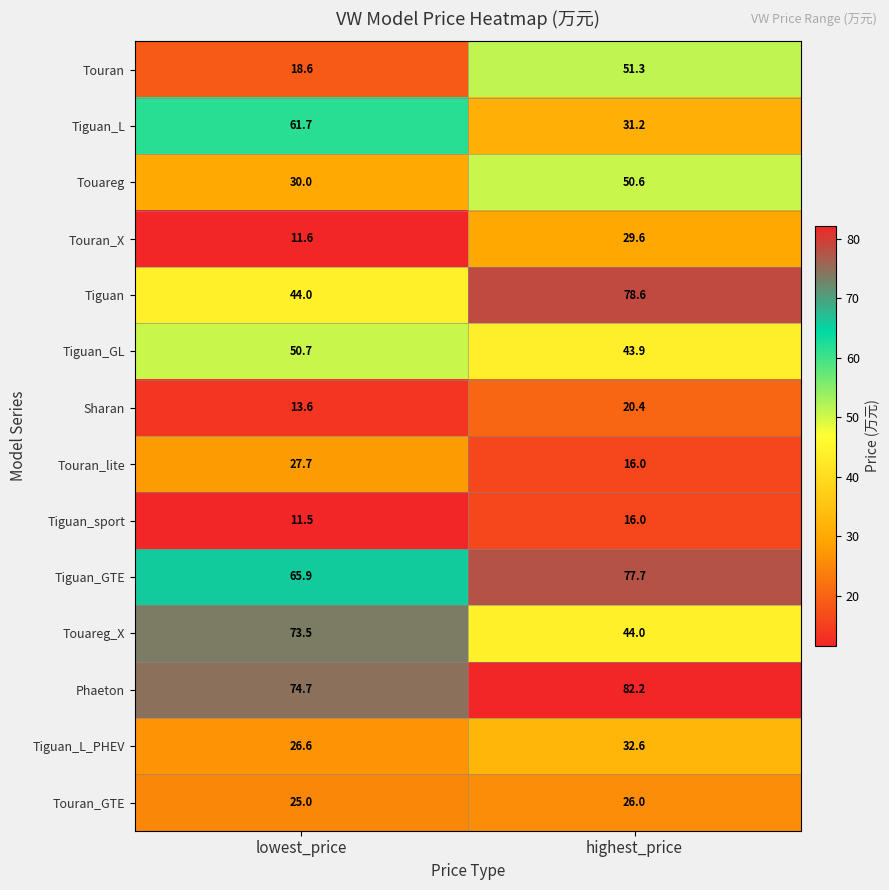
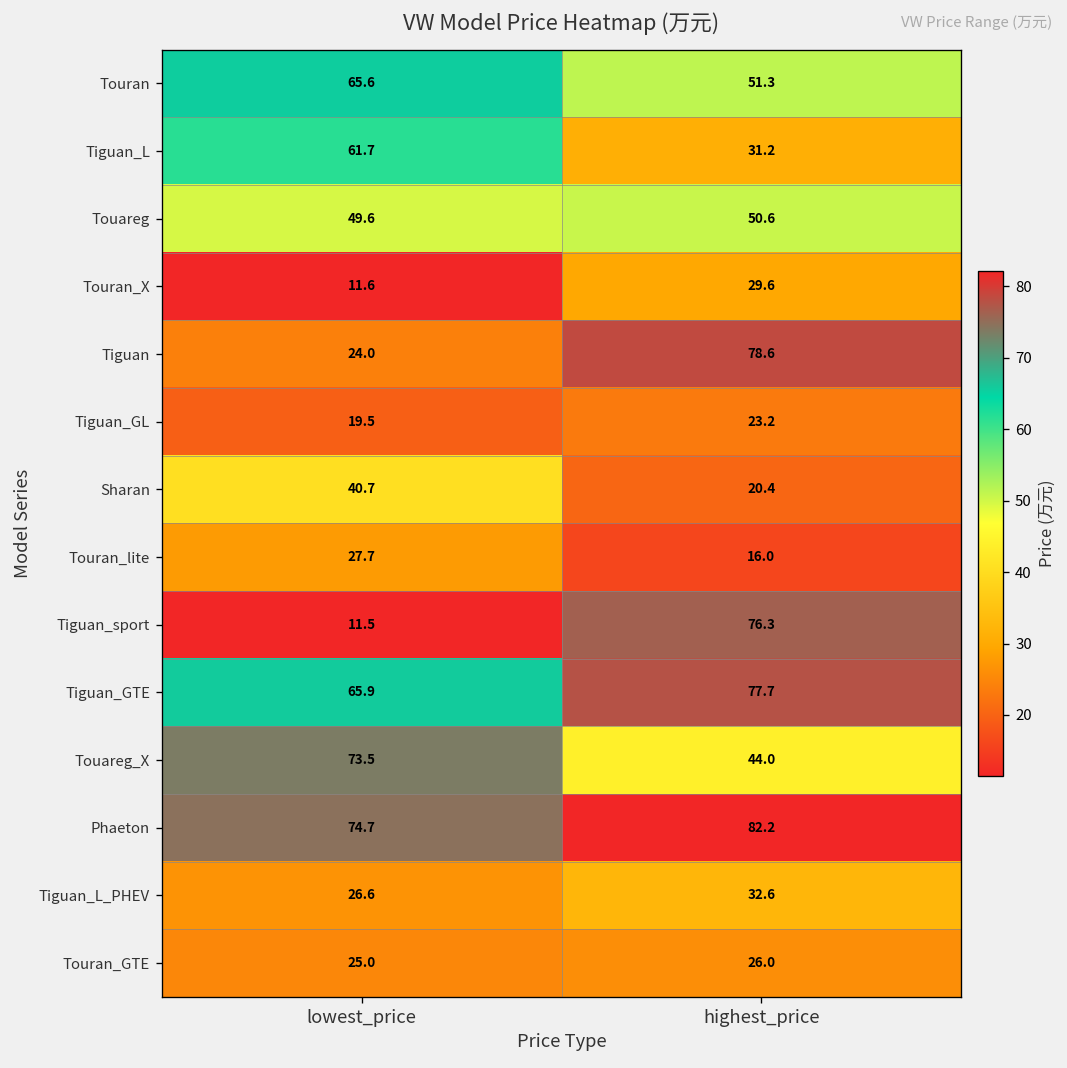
Touran, lowest_price: 18.6 -> 65.6
Touareg, lowest_price: 30.0 -> 49.6
Tiguan, lowest_price: 44.0 -> 24.0
Tiguan_GL, lowest_price: 50.7 -> 19.5
Tiguan_GL, highest_price: 43.9 -> 23.2
Sharan, lowest_price: 13.6 -> 40.7
Tiguan_sport, highest_price: 16.0 -> 76.3
